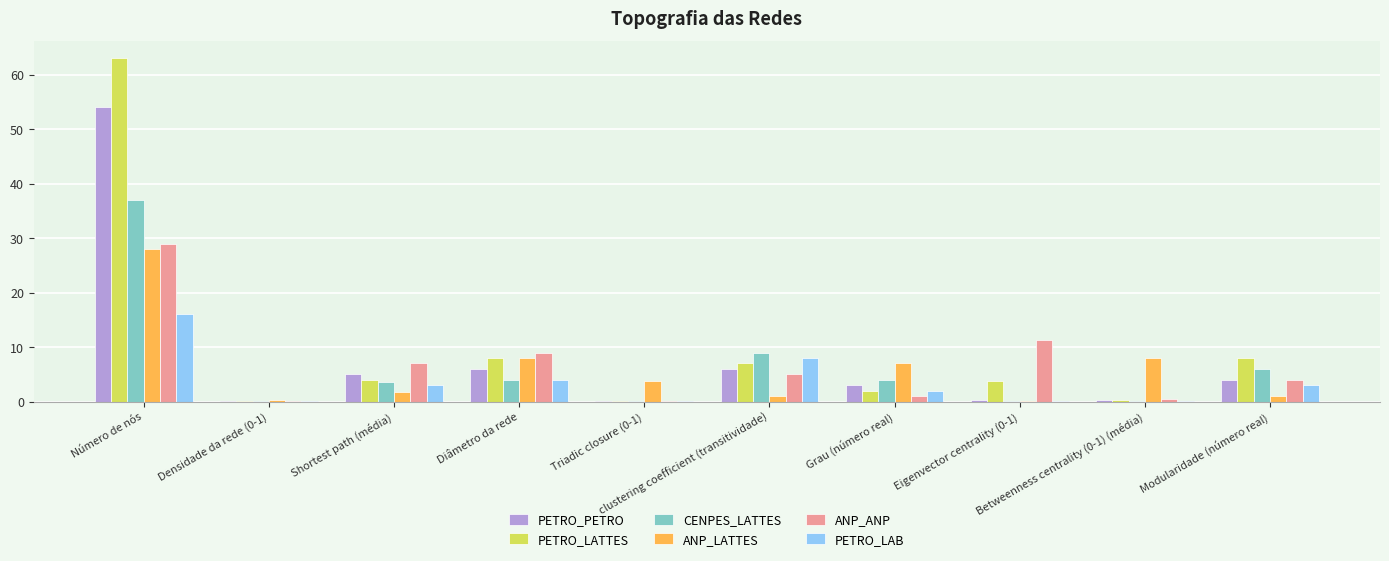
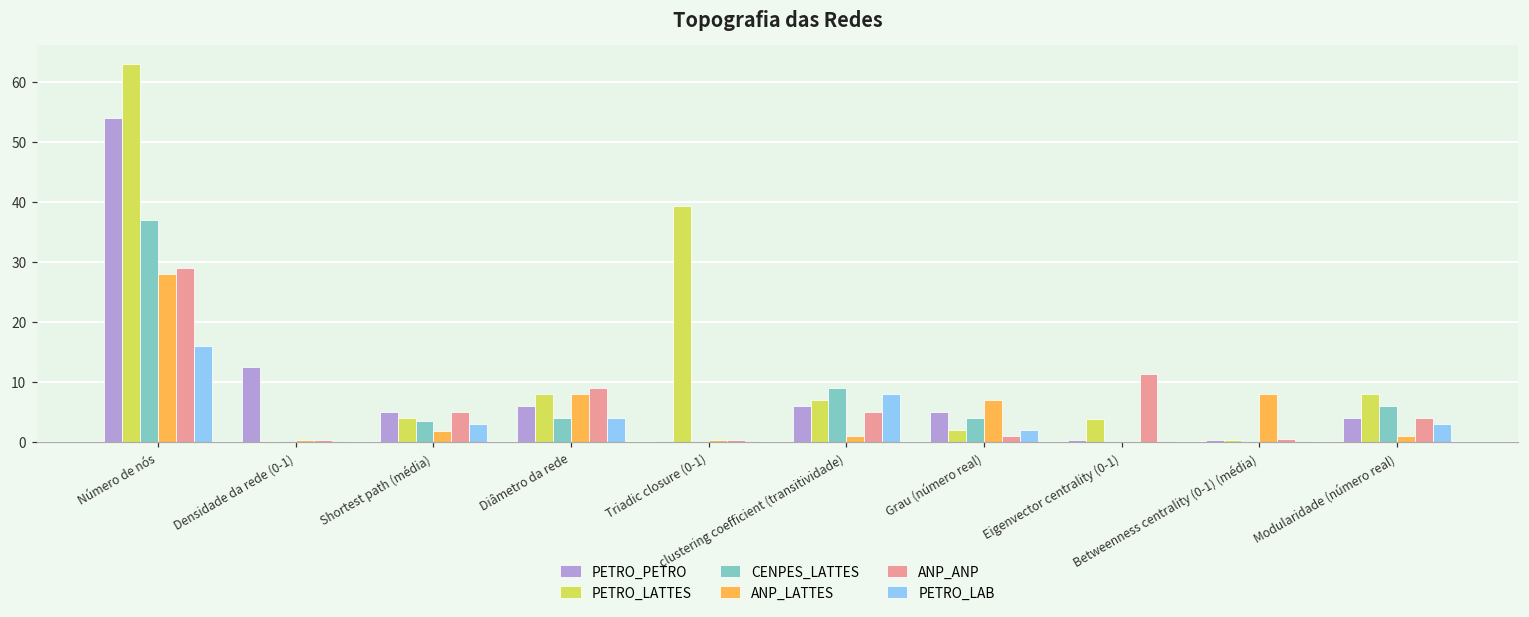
PETRO_PETRO, Densidade da rede (0-1): 0 -> 13
ANP_ANP, Shortest path (média): 7 -> 5
PETRO_LATTES, Triadic closure (0-1): 0 -> 39
ANP_LATTES, Triadic closure (0-1): 4 -> 0
PETRO_PETRO, Grau (número real): 3 -> 5
